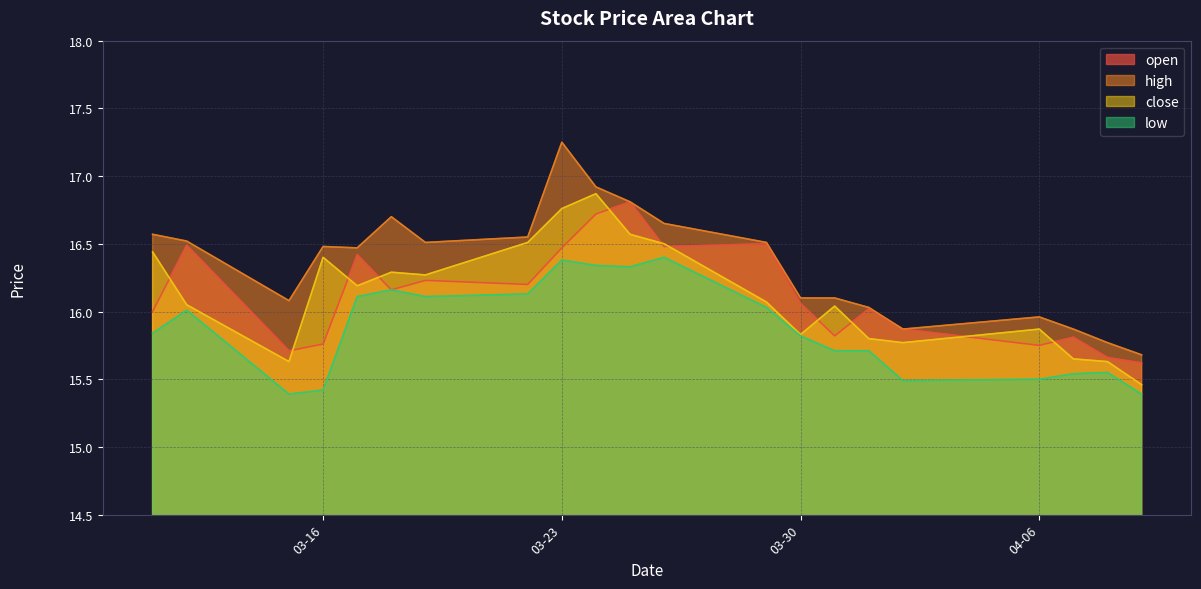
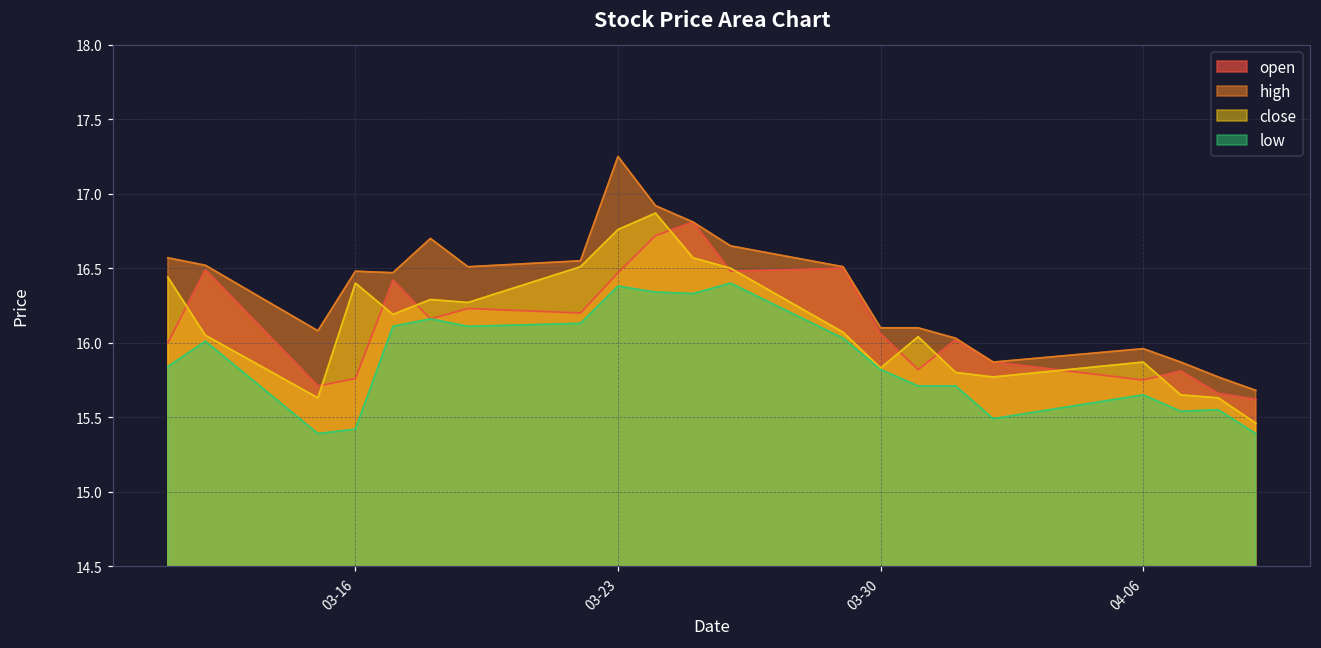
low, 04-06: 15.50 -> 15.65
